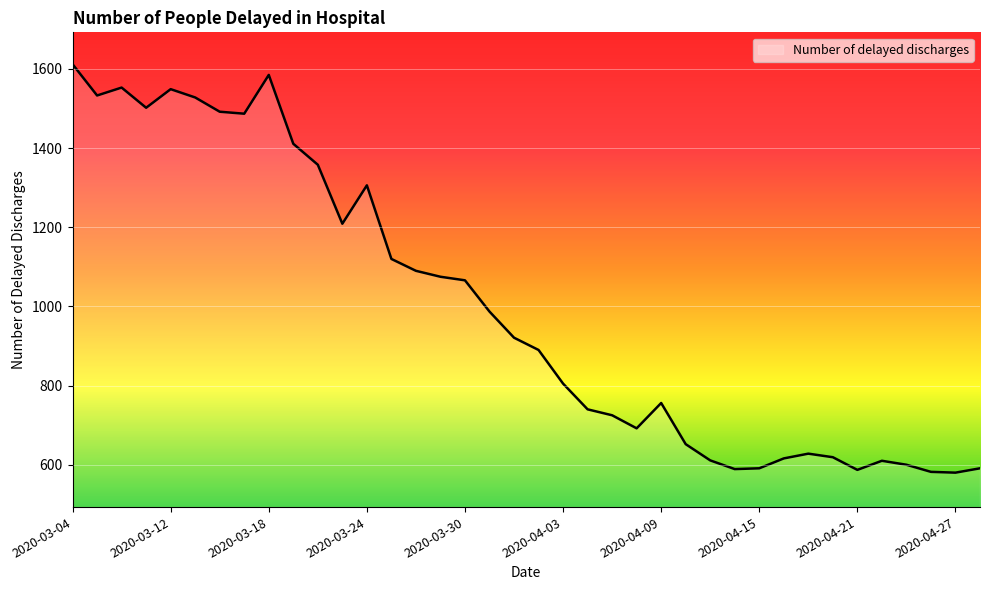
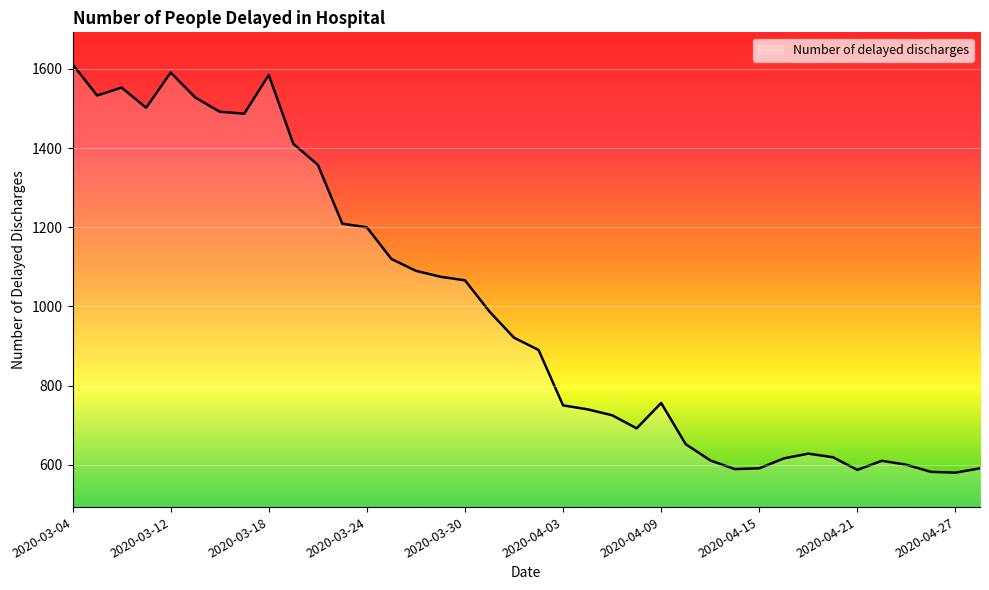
2020-03-12: 1550 -> 1590
2020-03-24: 1310 -> 1200
2020-04-03: 810 -> 750
